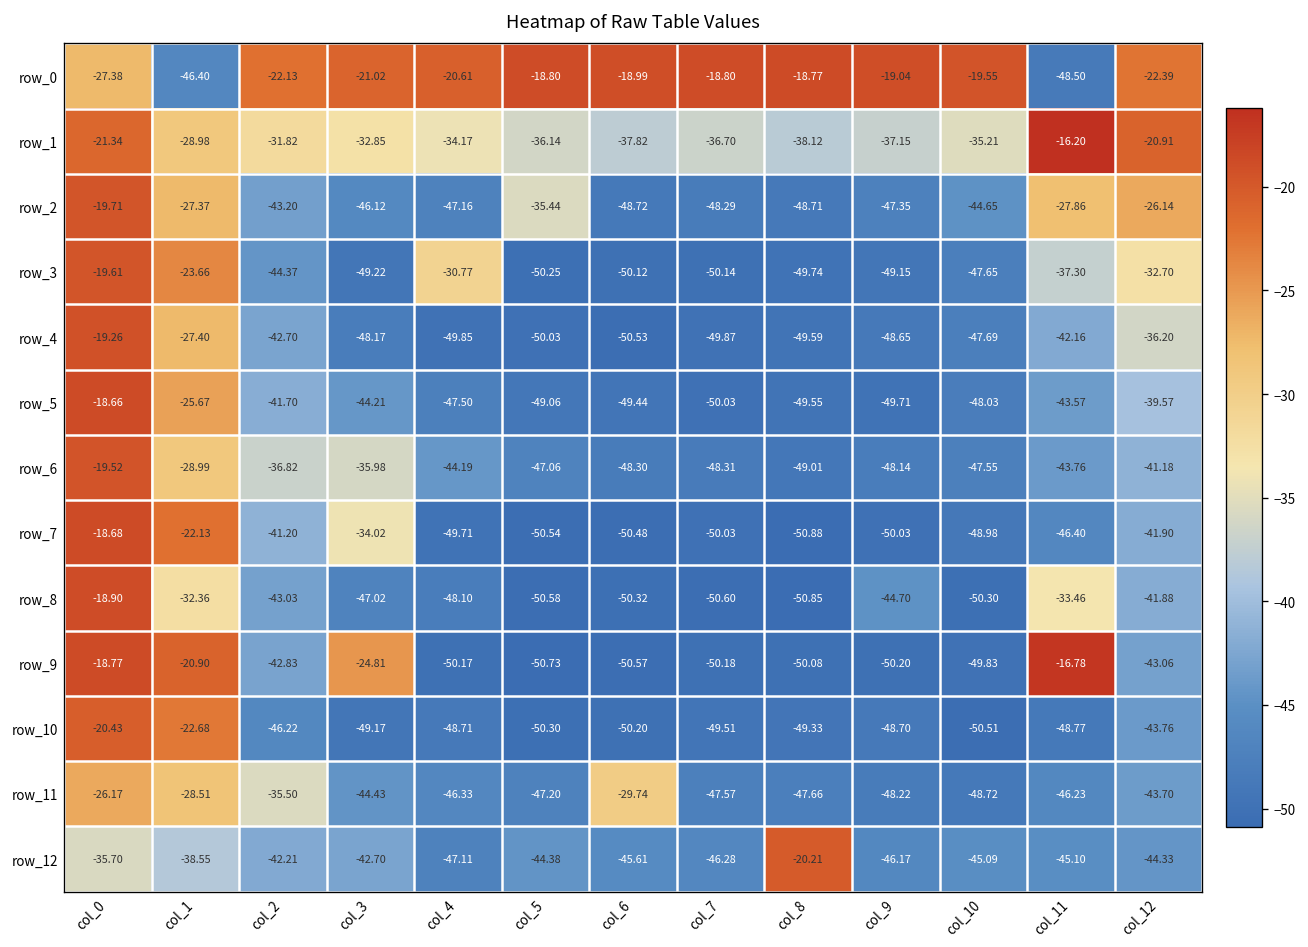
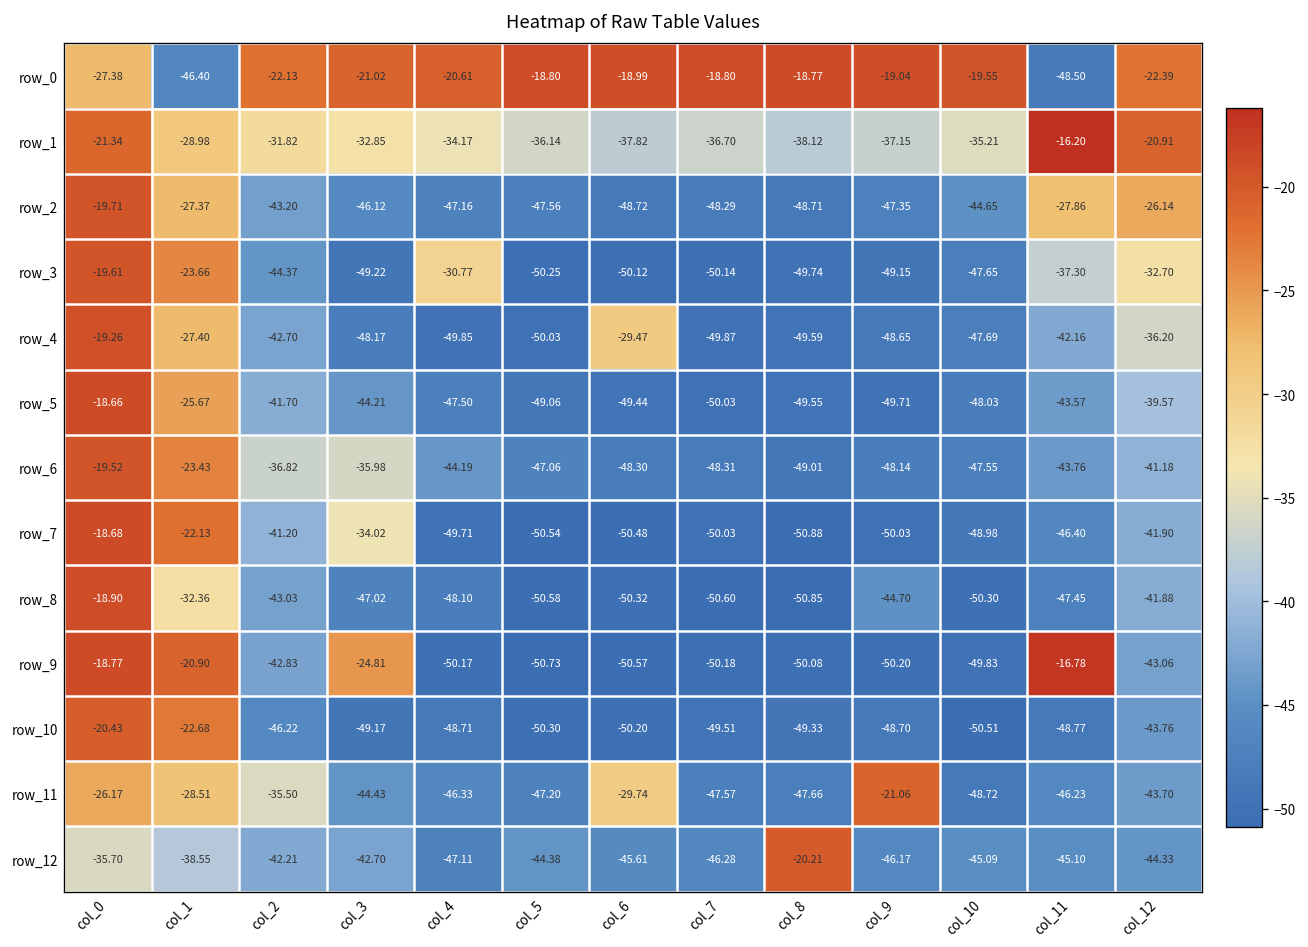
row_2, col_5: -35.44 -> -47.56
row_4, col_6: -50.53 -> -29.47
row_6, col_1: -28.99 -> -23.43
row_8, col_11: -33.46 -> -47.45
row_11, col_9: -48.22 -> -21.06
